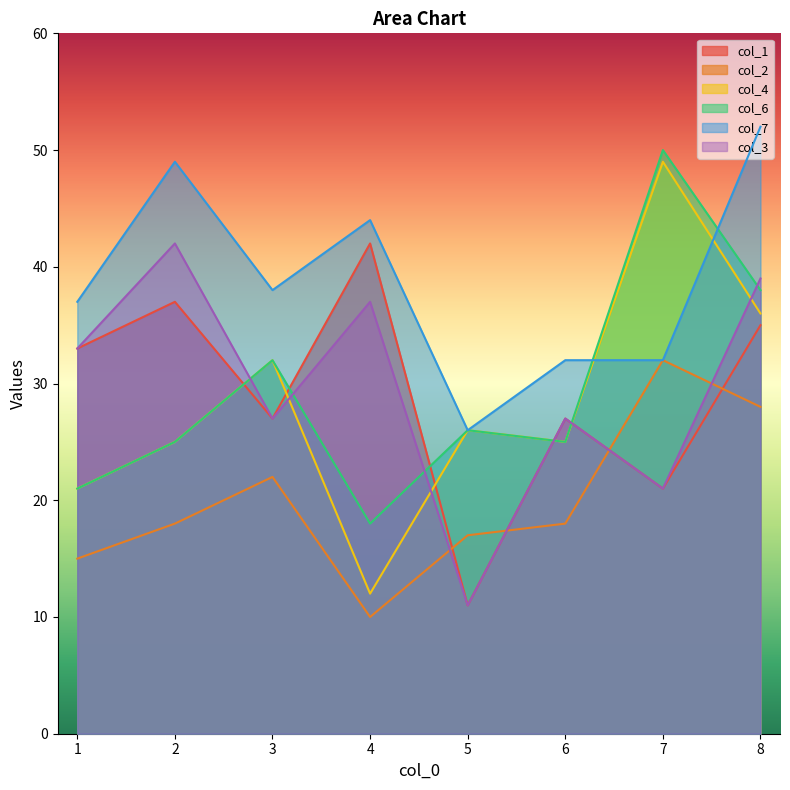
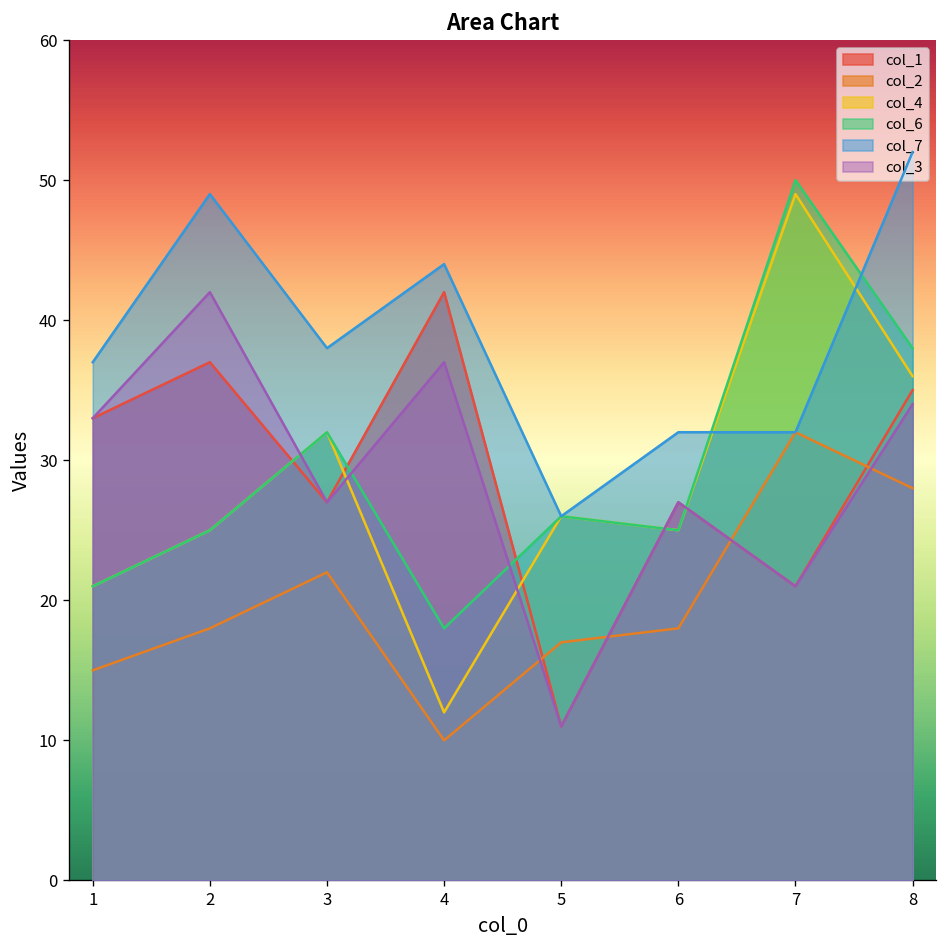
col_3, 8: 39 -> 34
